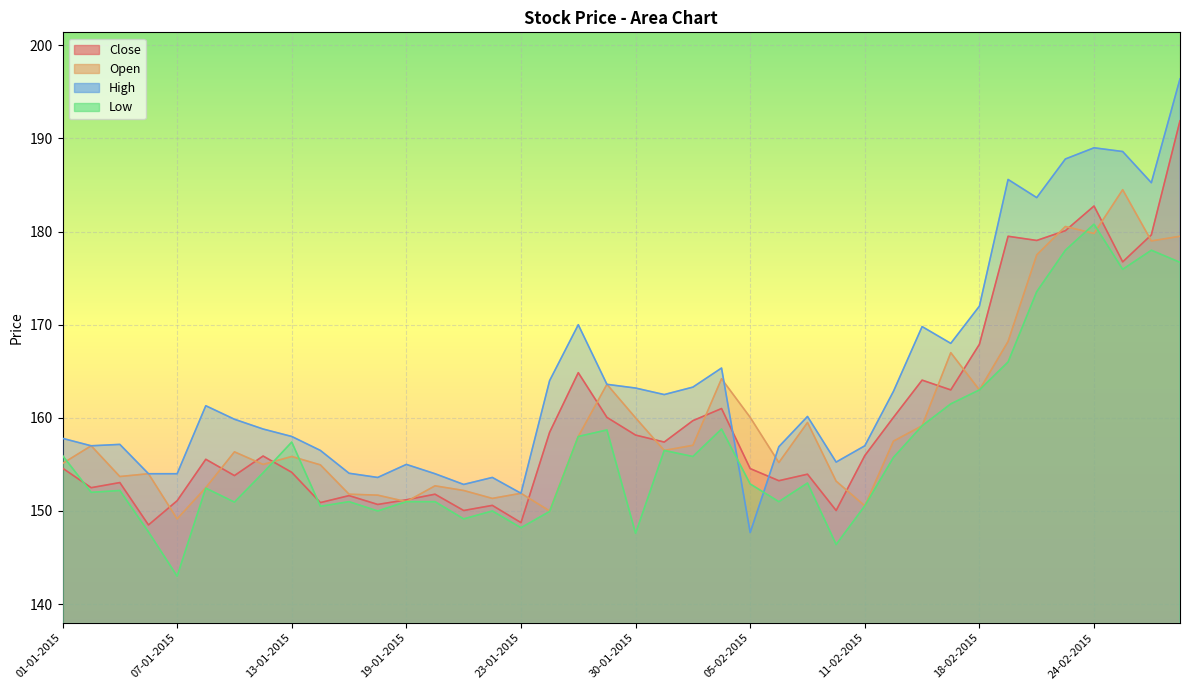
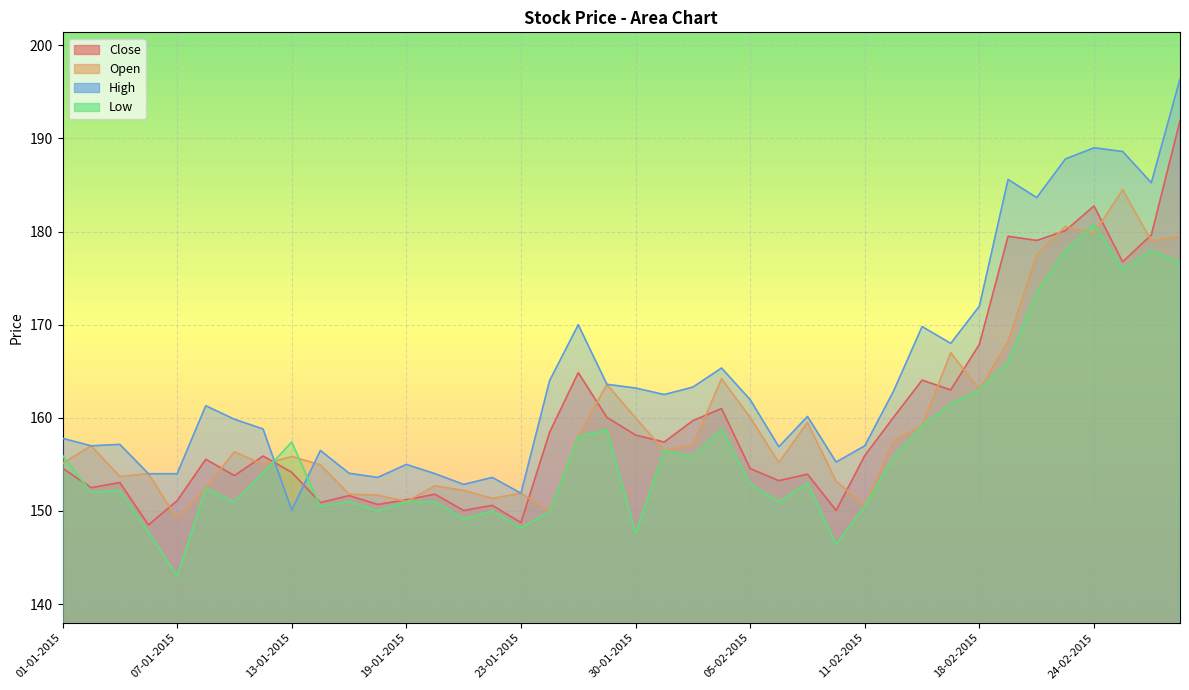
High, 13-01-2015: 158 -> 150
High, 05-02-2015: 148 -> 162
